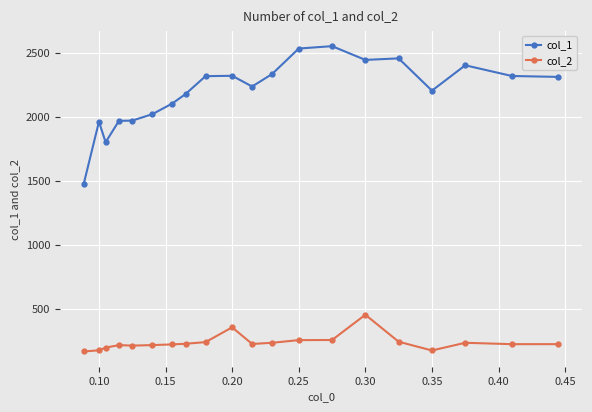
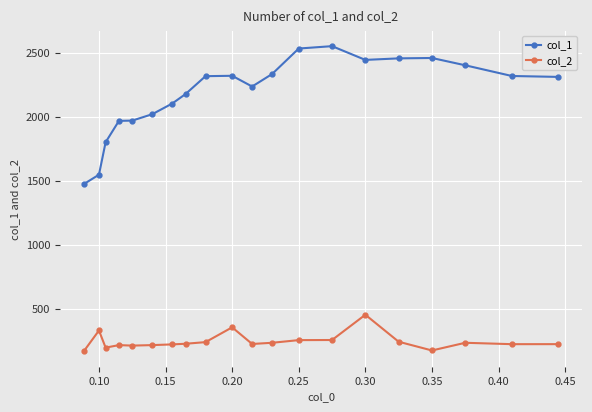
col_1, 0.10: 1960 -> 1550
col_2, 0.10: 170 -> 330
col_1, 0.35: 2200 -> 2460
